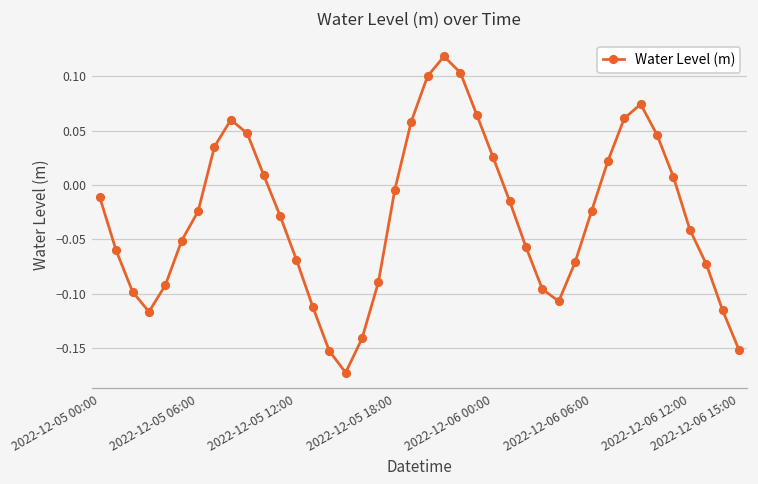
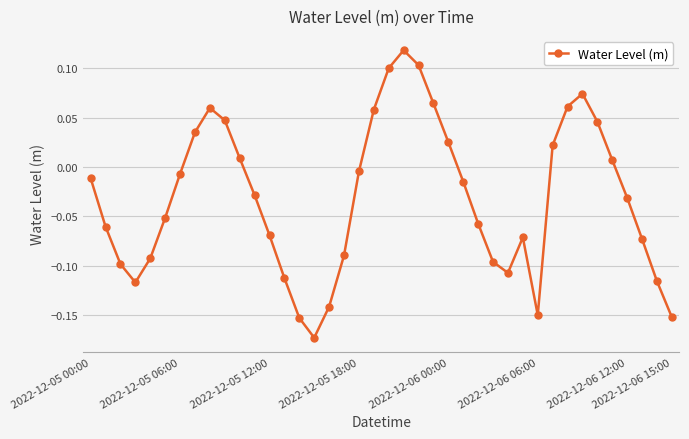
2022-12-05 06:00: -0.02 -> -0.01
2022-12-06 06:00: -0.02 -> -0.15
2022-12-06 12:00: -0.04 -> -0.03
